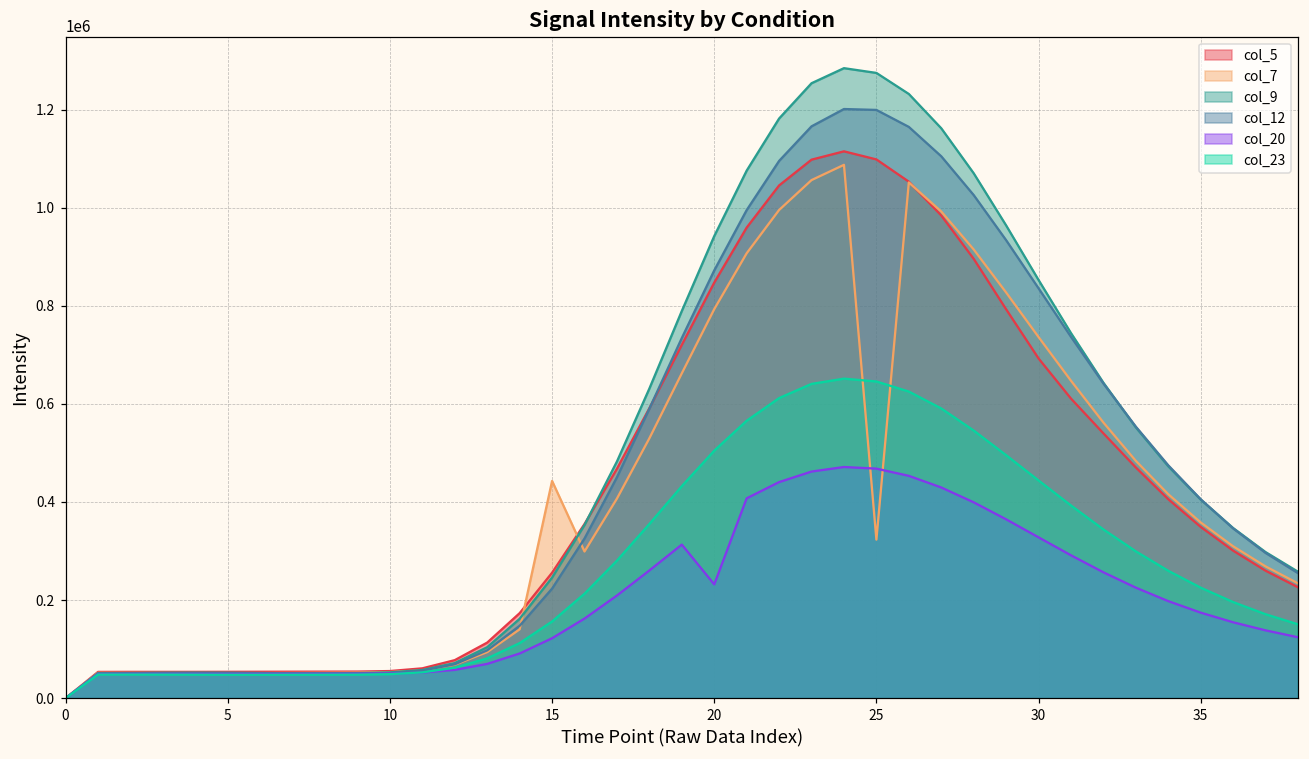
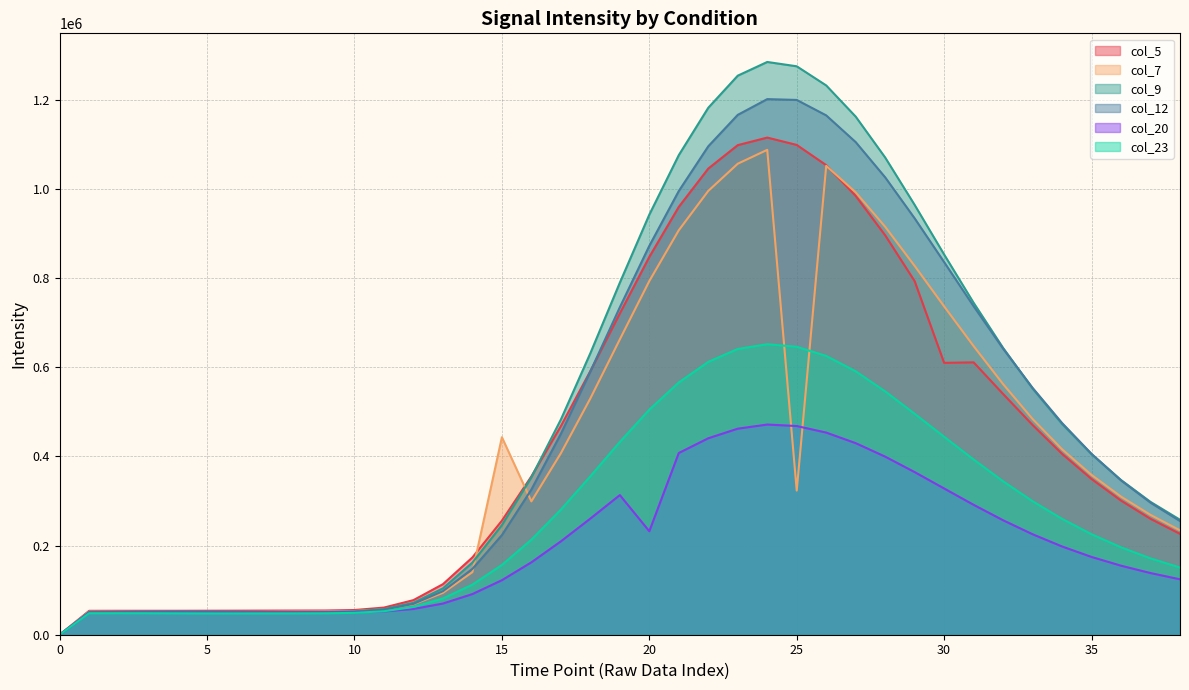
col_5, 30: 690000 -> 610000
